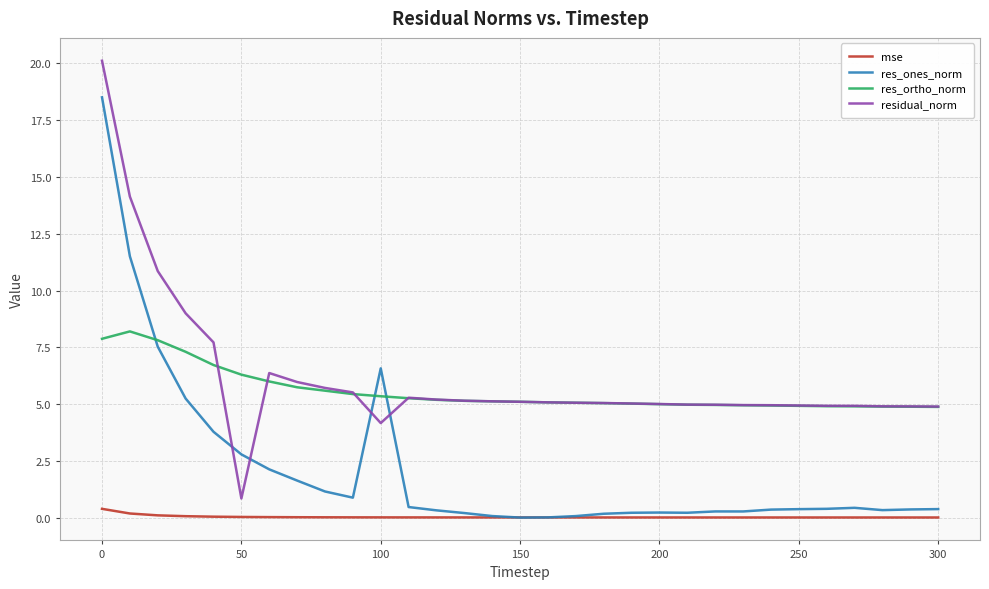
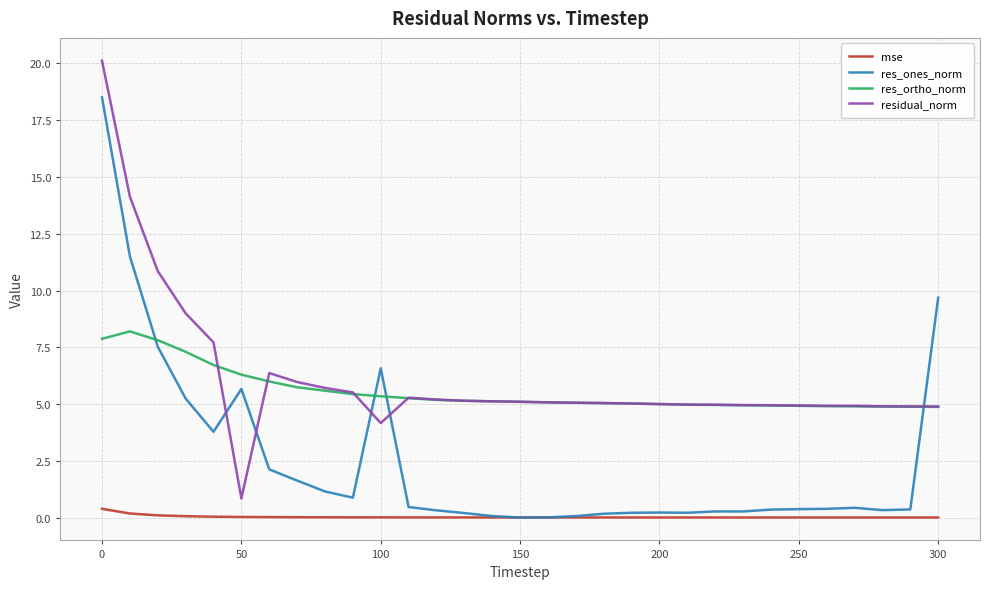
res_ones_norm, 50: 2.8 -> 5.7
res_ones_norm, 300: 0.4 -> 9.7
